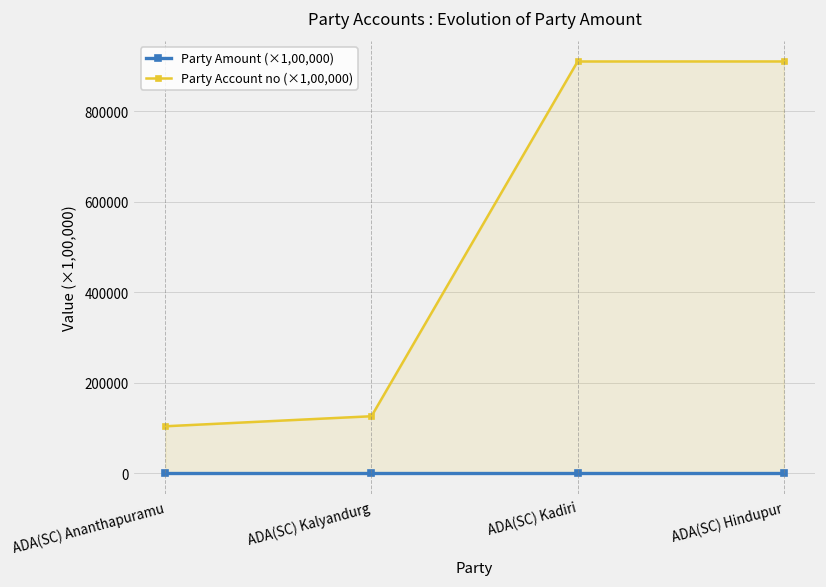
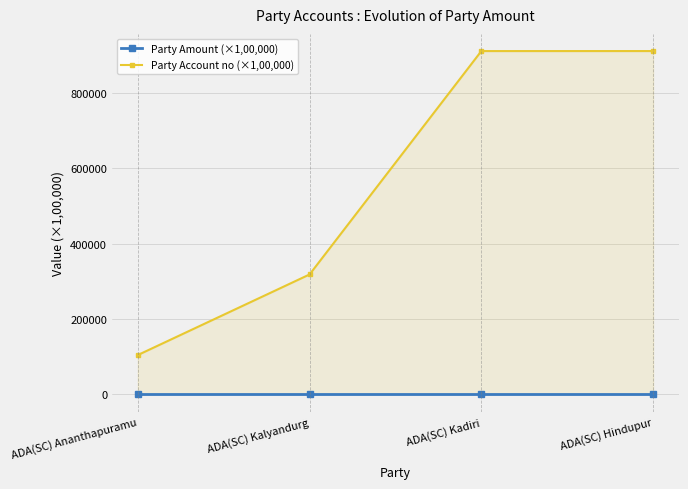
Party Account no (×1,00,000), ADA(SC) Kalyandurg: 130000 -> 320000
